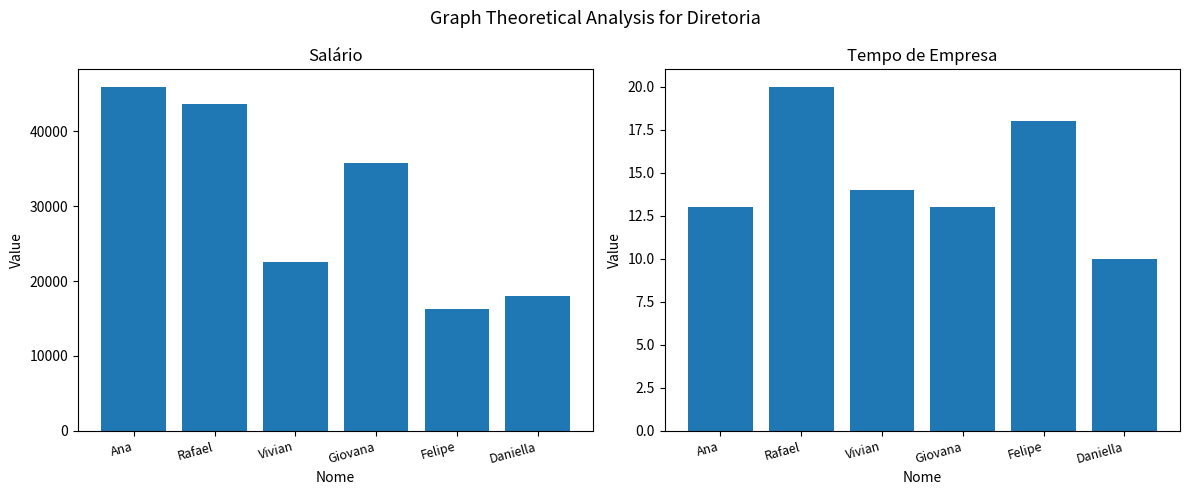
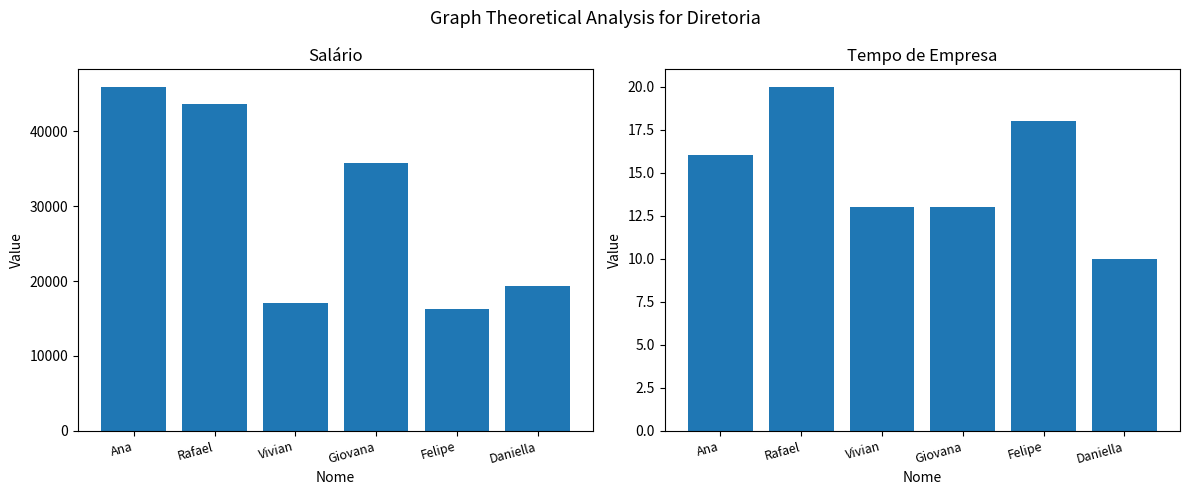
Salário, Vivian: 23000 -> 17000
Salário, Daniella: 18000 -> 19000
Tempo de Empresa, Ana: 13 -> 16
Tempo de Empresa, Vivian: 14 -> 13
